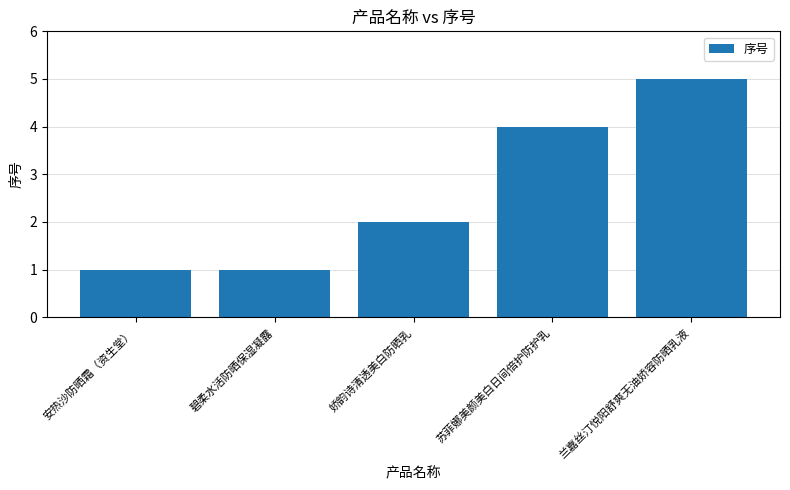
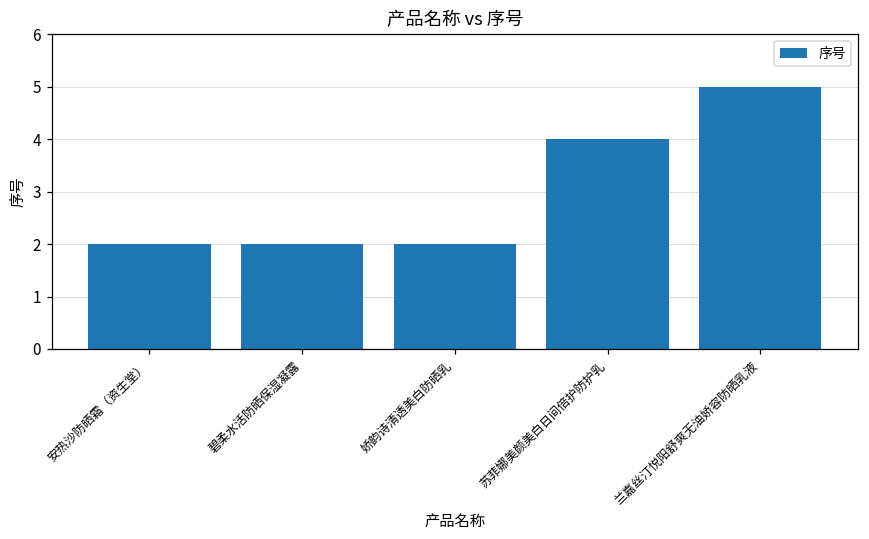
安热沙防晒霜（资生堂）: 1 -> 2
碧柔水活防晒保湿凝露: 1 -> 2
